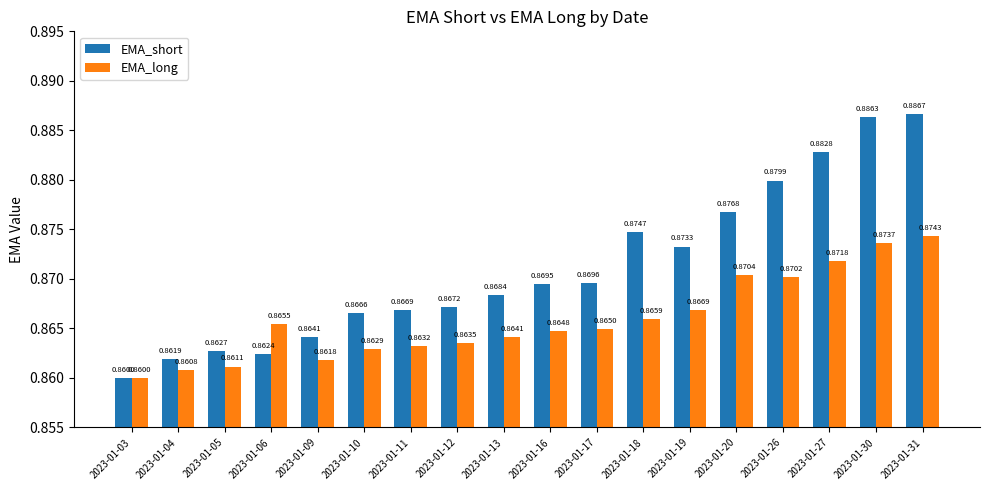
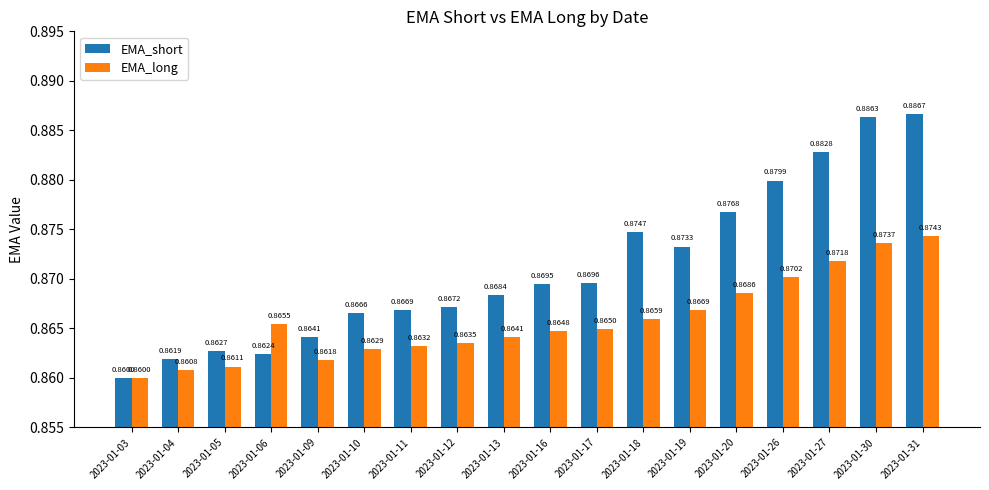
EMA_long, 2023-01-20: 0.8704 -> 0.8686
